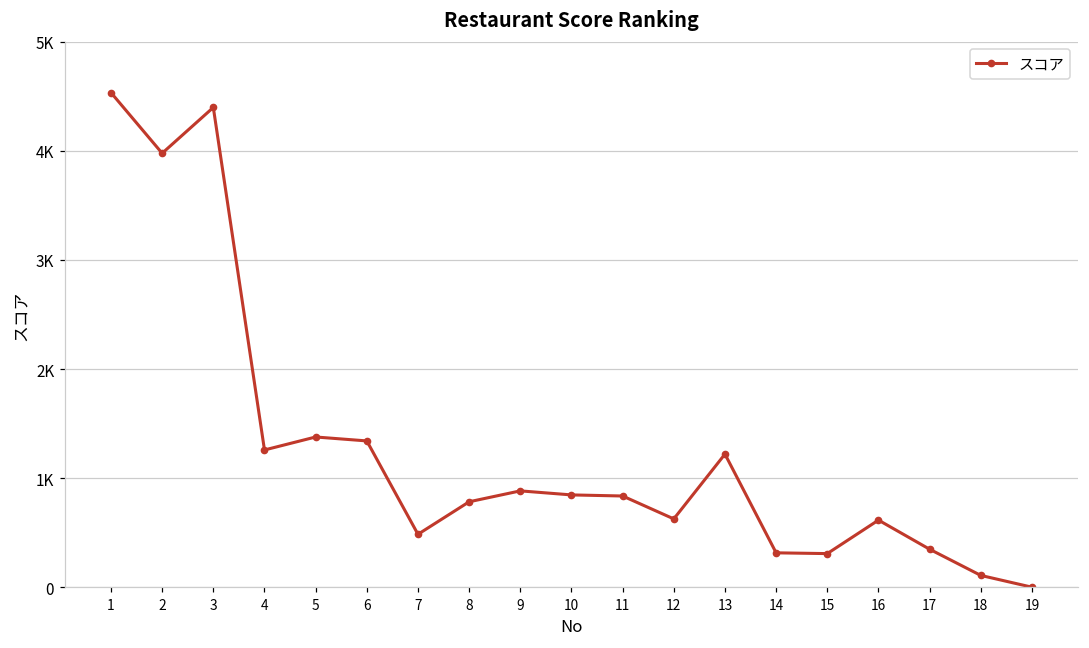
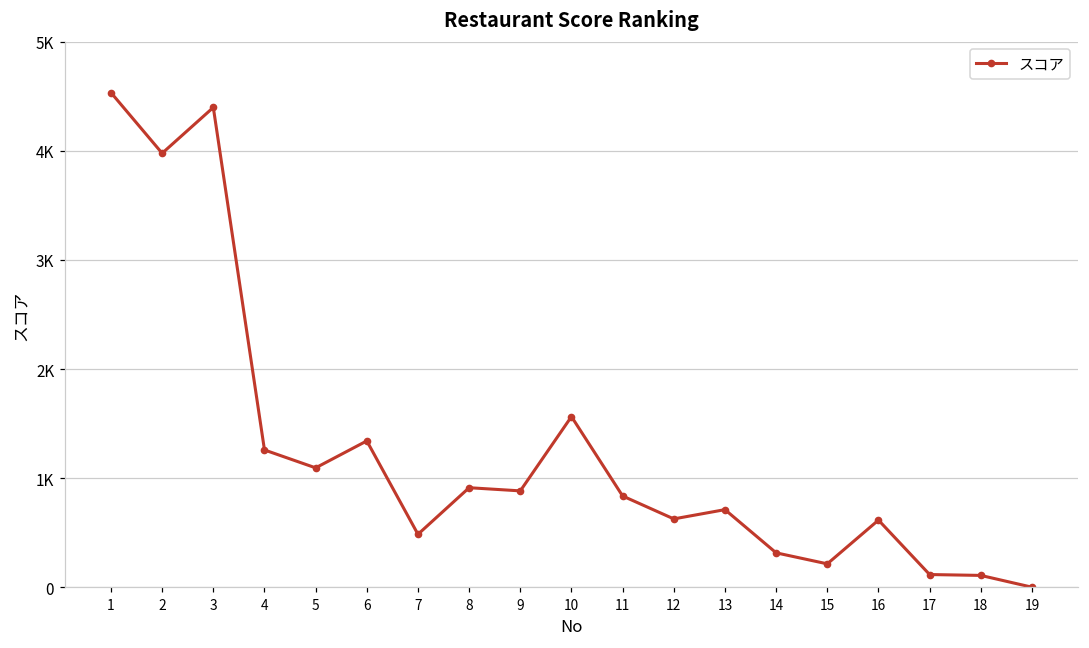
5: 1400 -> 1100
8: 800 -> 900
10: 800 -> 1600
13: 1200 -> 700
15: 300 -> 200
17: 300 -> 100
